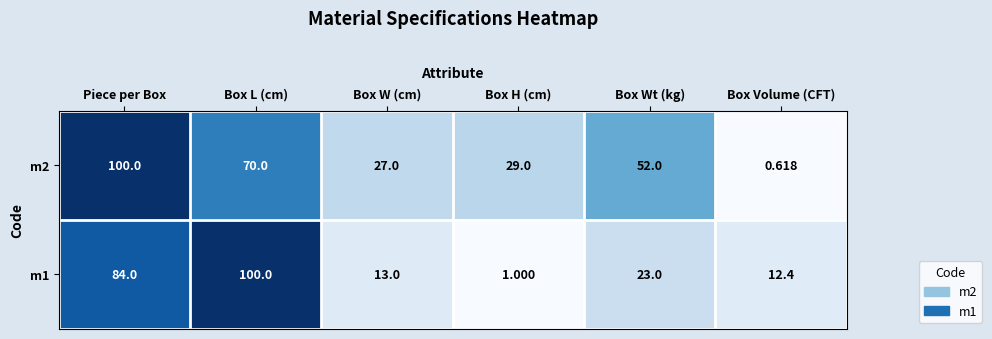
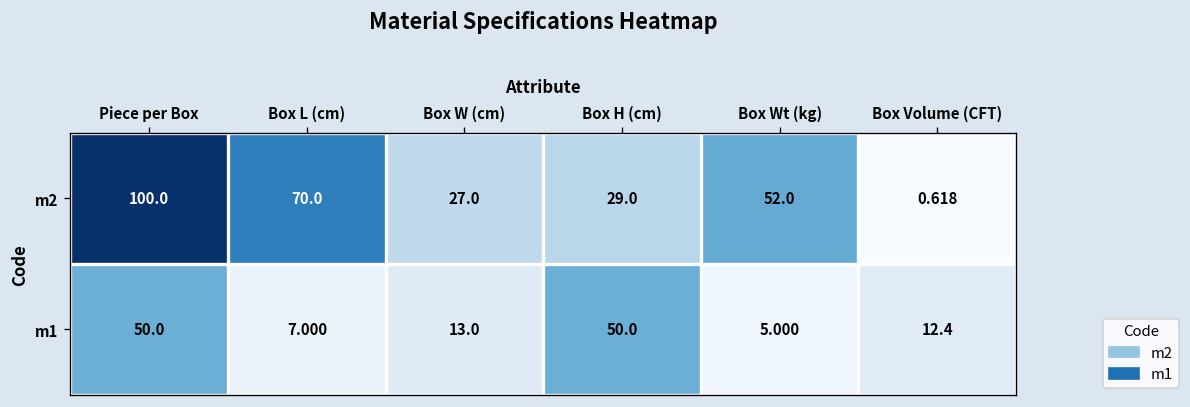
m1, Piece per Box: 84.0 -> 50.0
m1, Box L (cm): 100.0 -> 7.000
m1, Box H (cm): 1.000 -> 50.0
m1, Box Wt (kg): 23.0 -> 5.000
